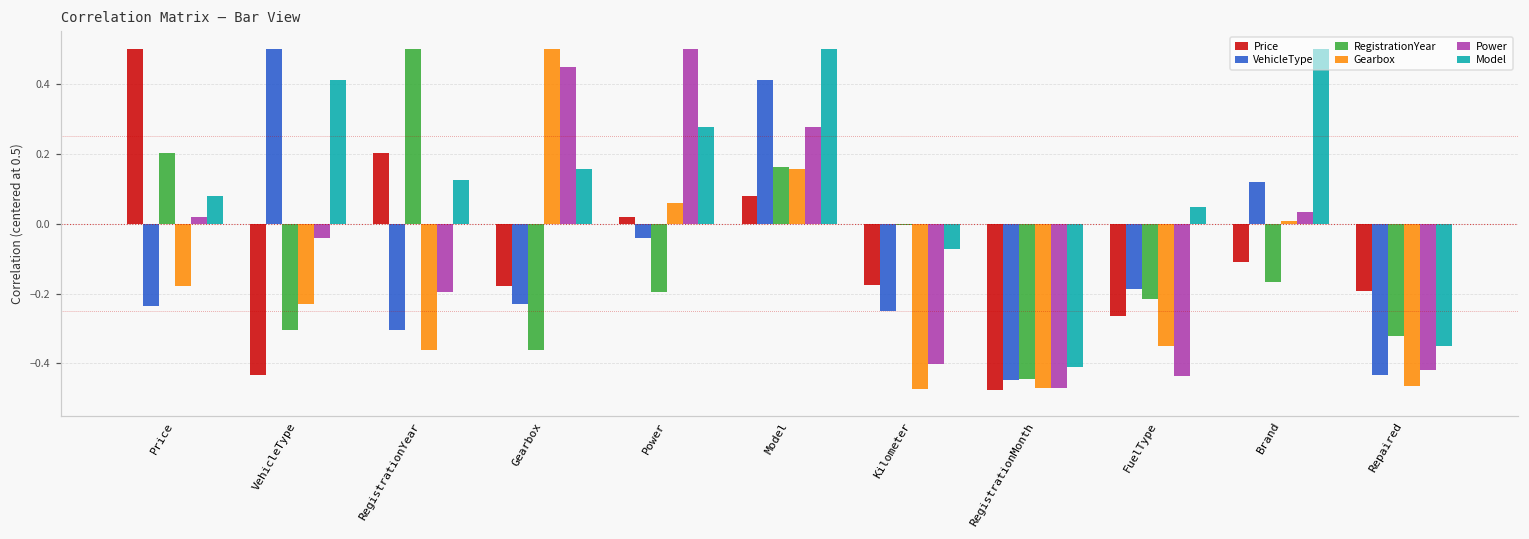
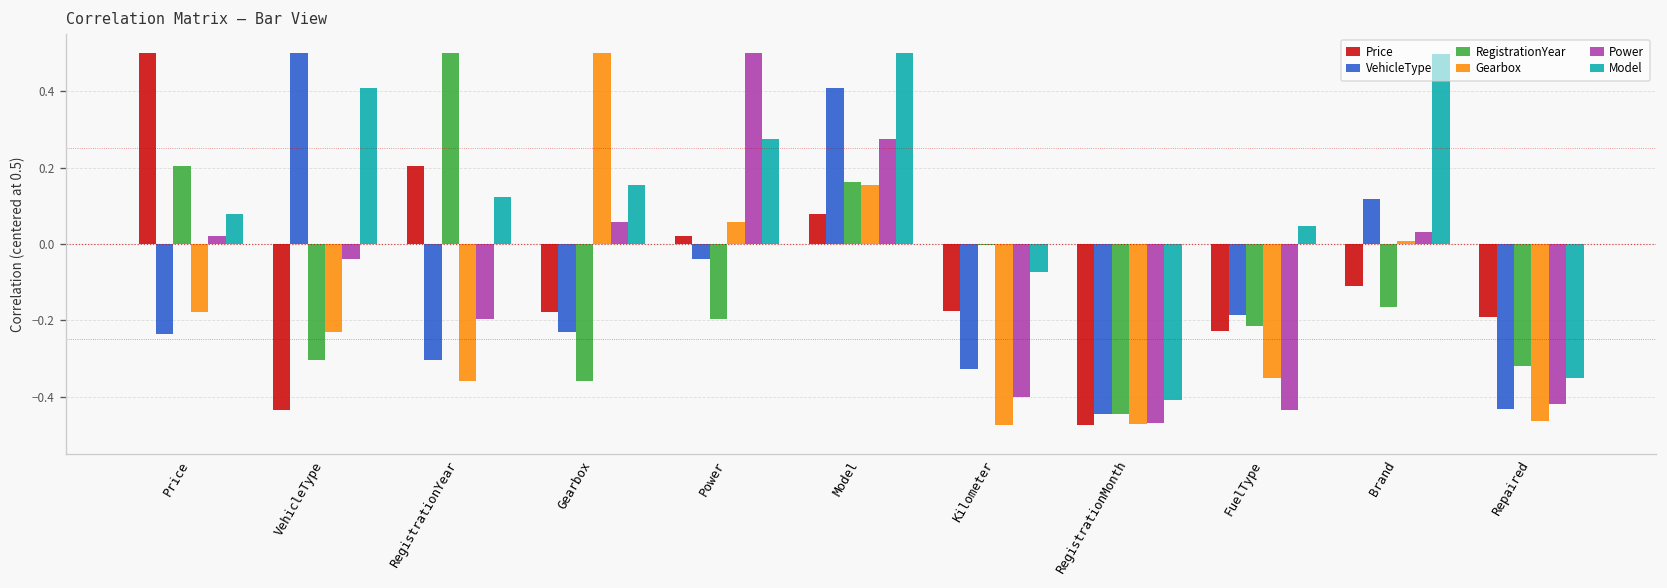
Power, Gearbox: 0.45 -> 0.06
VehicleType, Kilometer: -0.25 -> -0.33
Price, FuelType: -0.26 -> -0.23
